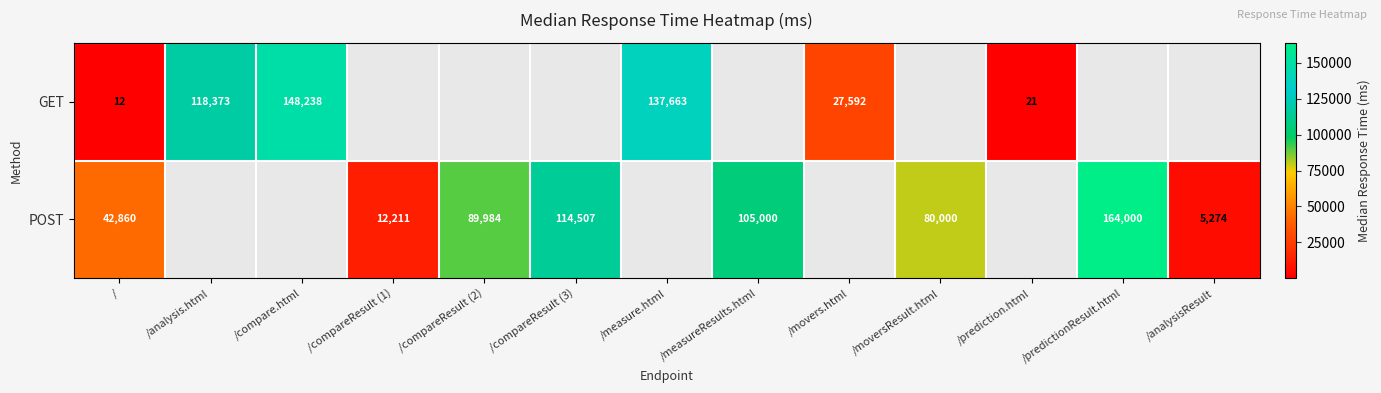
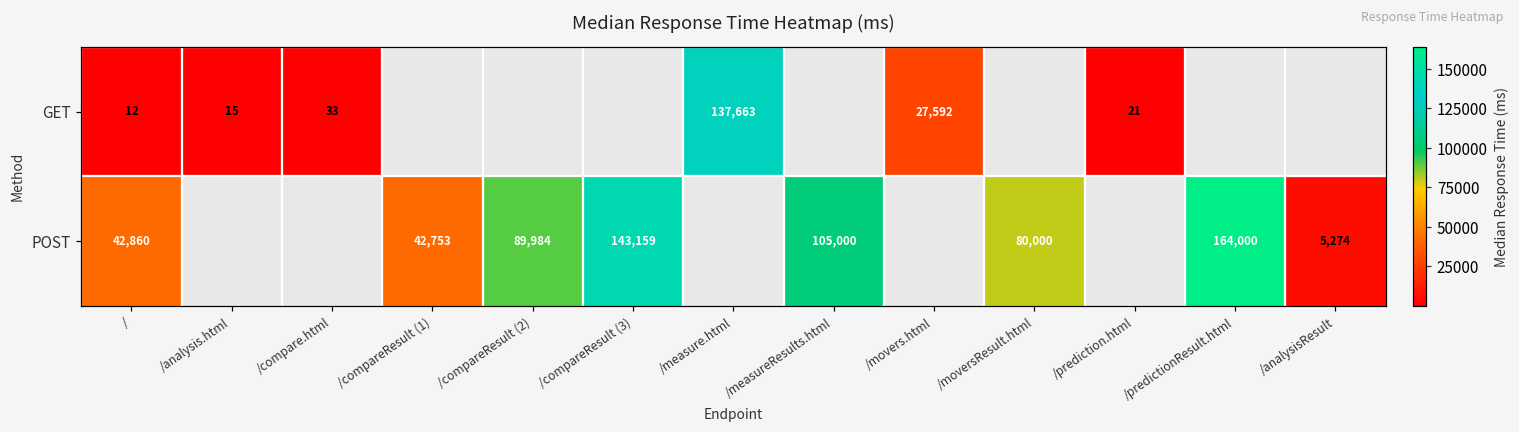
GET, /analysis.html: 118,373 -> 15
GET, /compare.html: 148,238 -> 33
POST, /compareResult (1): 12,211 -> 42,753
POST, /compareResult (3): 114,507 -> 143,159
